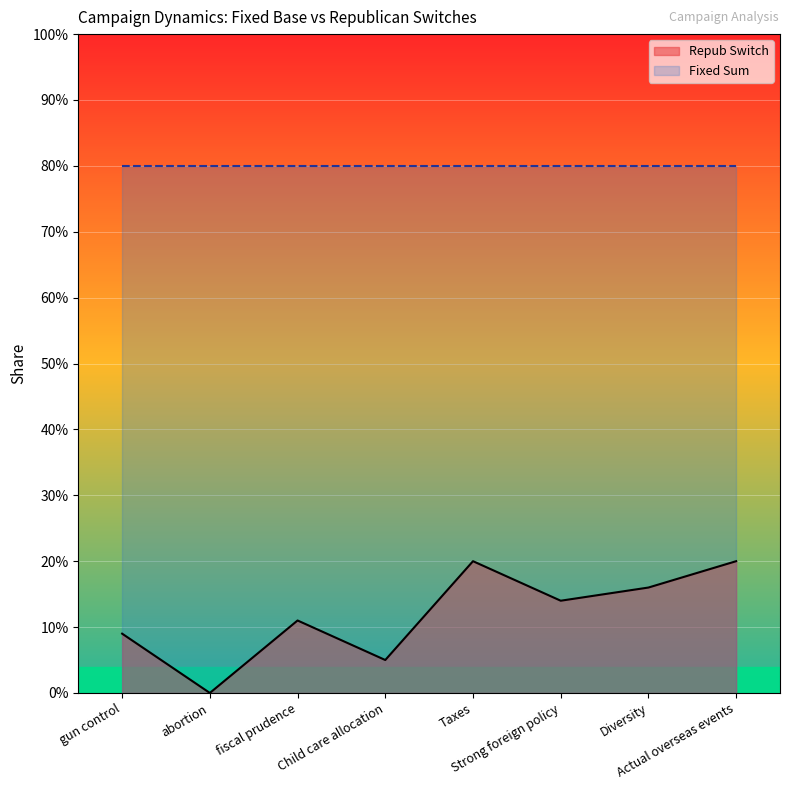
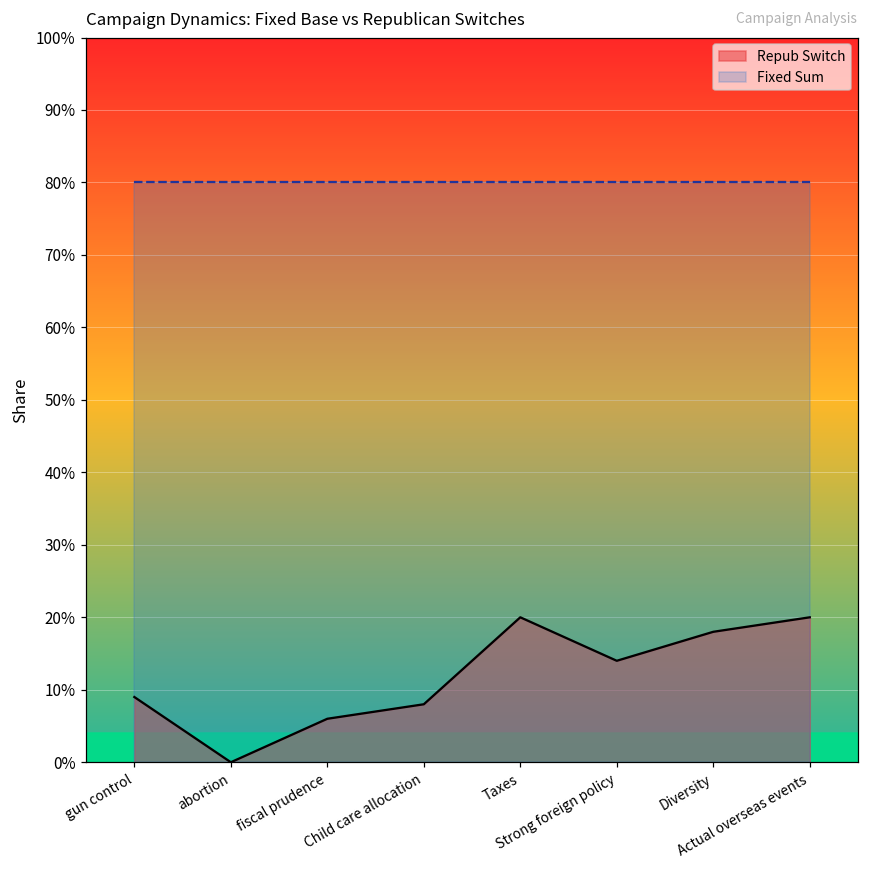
Repub Switch, fiscal prudence: 11% -> 6%
Repub Switch, Child care allocation: 5% -> 8%
Repub Switch, Diversity: 16% -> 18%
